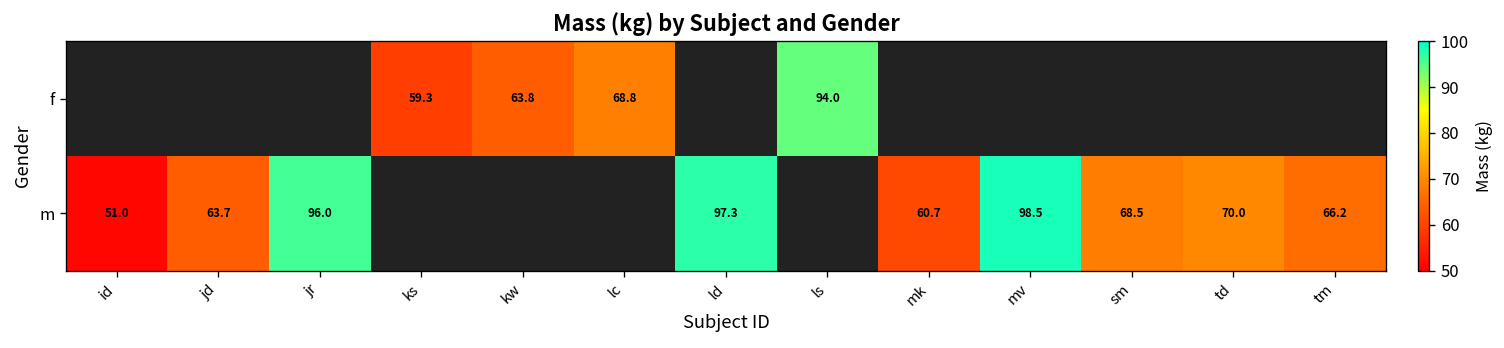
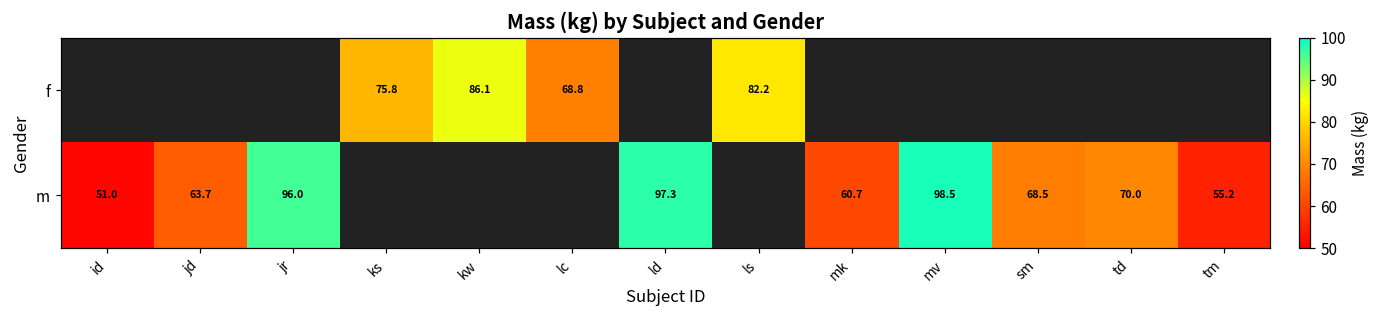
f, ks: 59.3 -> 75.8
f, kw: 63.8 -> 86.1
f, ls: 94.0 -> 82.2
m, tm: 66.2 -> 55.2
